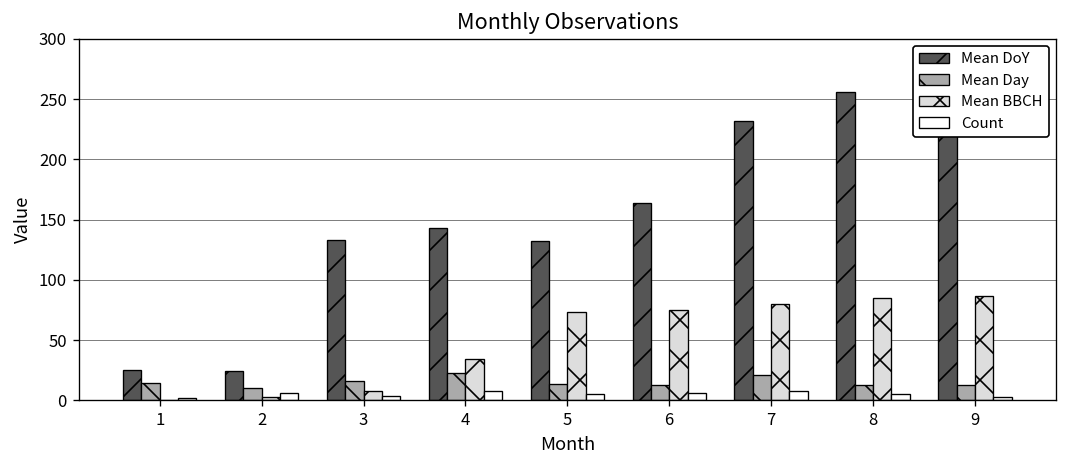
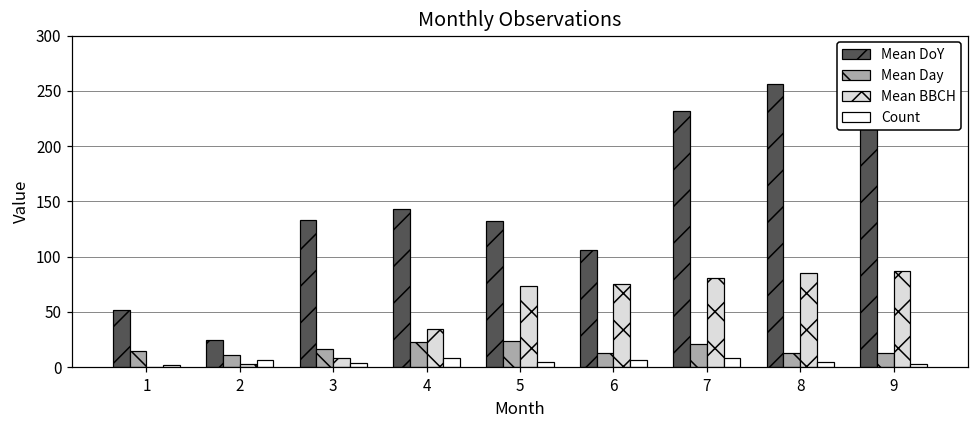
Mean DoY, 1: 25 -> 52
Mean Day, 5: 13 -> 23
Mean DoY, 6: 164 -> 106
